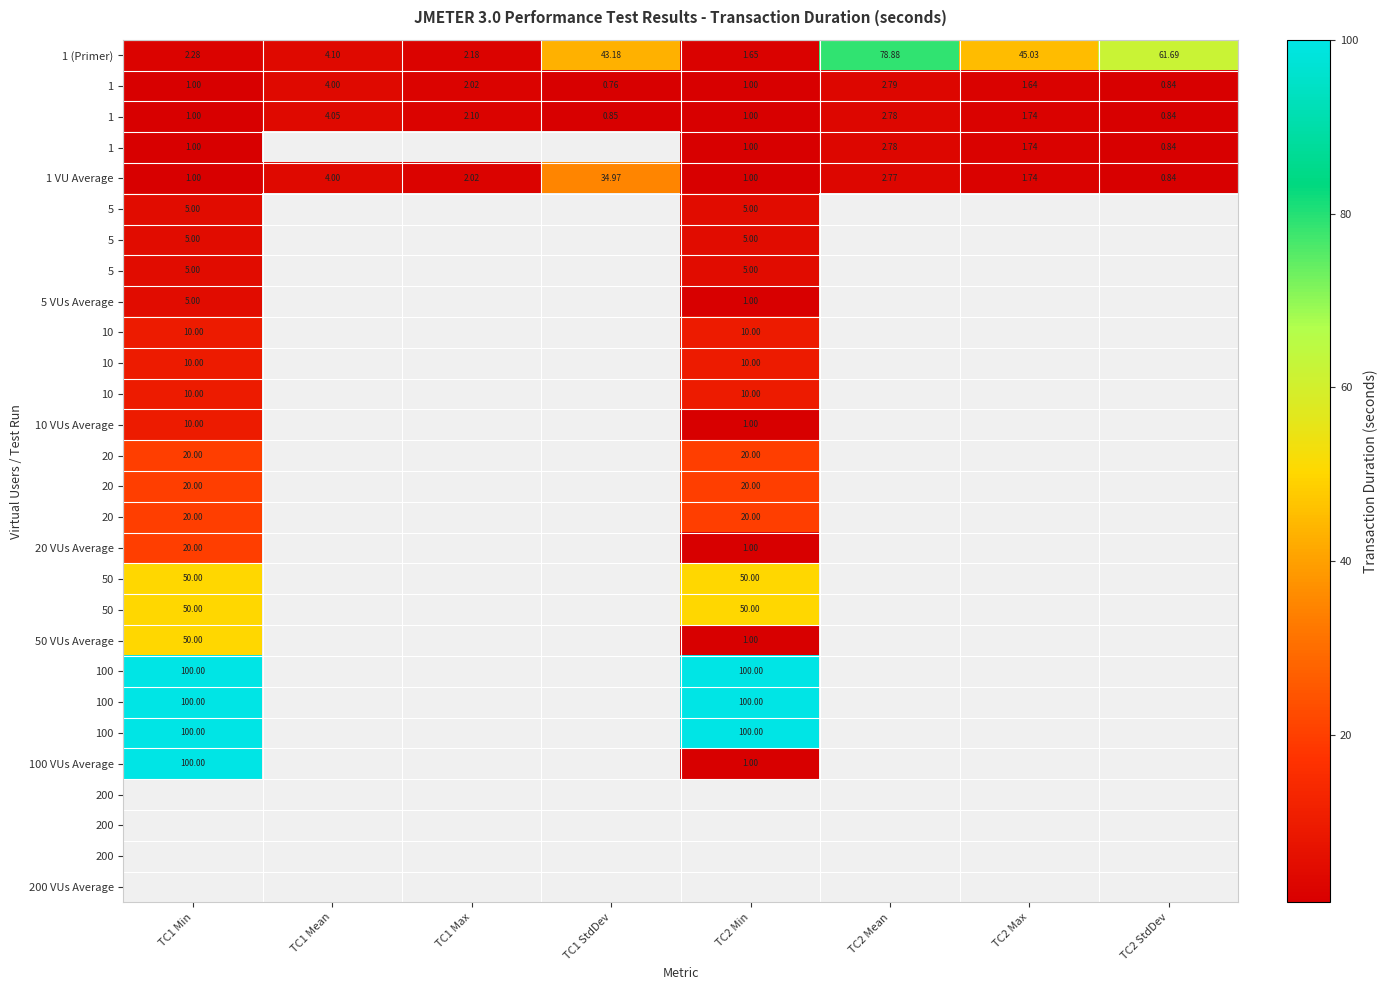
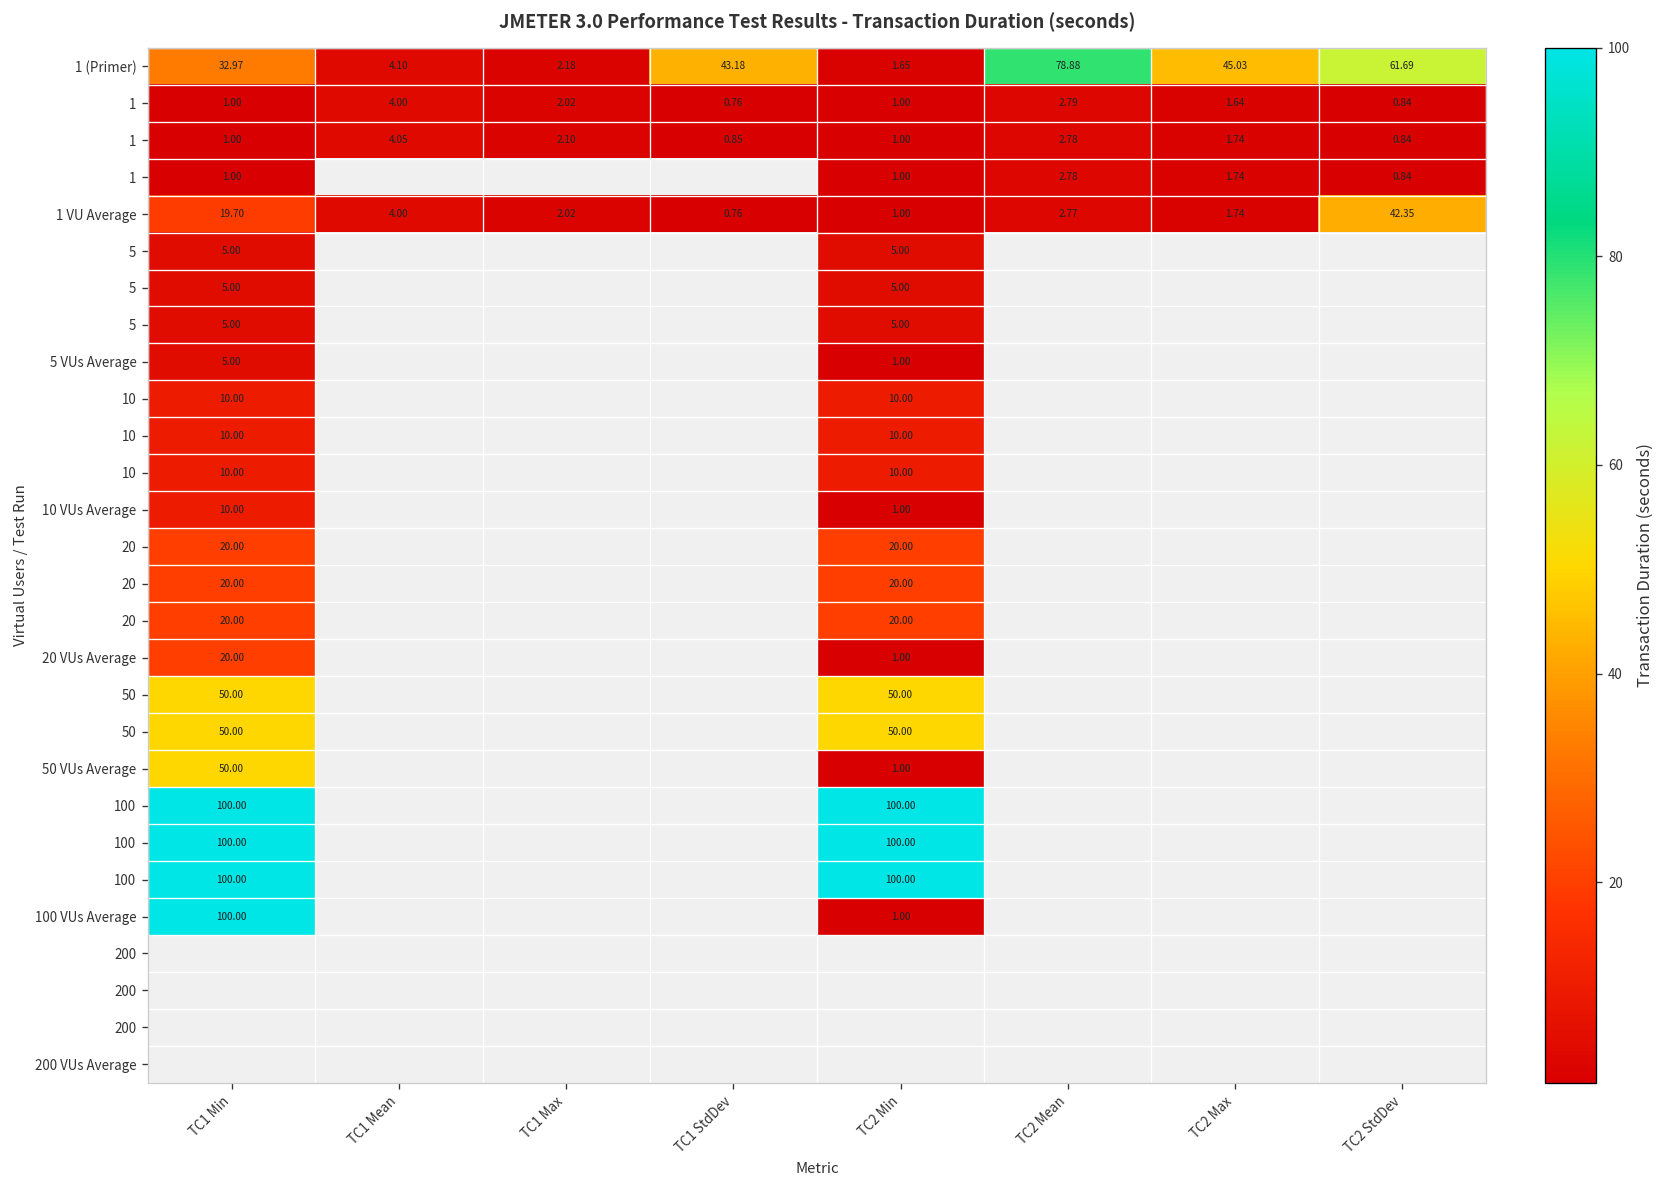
1 (Primer), TC1 Min: 2.28 -> 32.97
1 VU Average, TC1 Min: 1.00 -> 19.70
1 VU Average, TC1 StdDev: 34.97 -> 0.76
1 VU Average, TC2 StdDev: 0.84 -> 42.35
